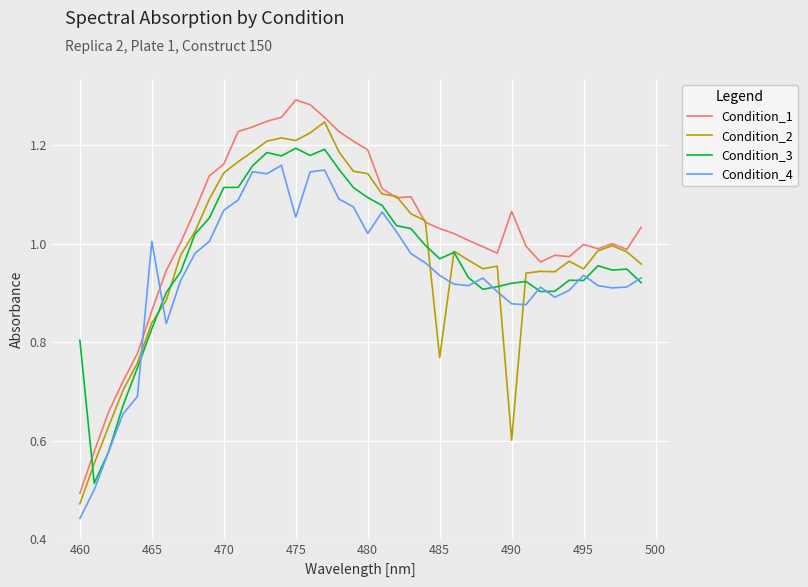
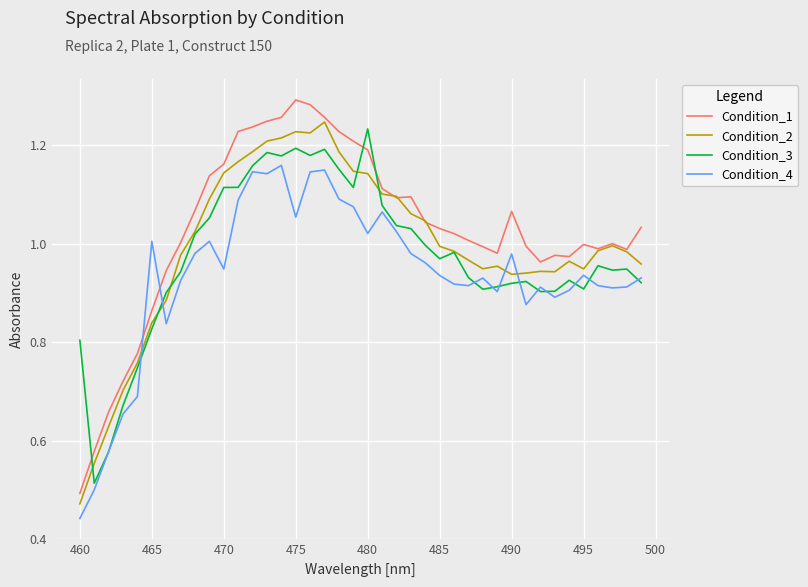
Condition_4, 470: 1.07 -> 0.95
Condition_2, 475: 1.21 -> 1.23
Condition_3, 480: 1.09 -> 1.23
Condition_2, 485: 0.77 -> 0.99
Condition_2, 490: 0.60 -> 0.94
Condition_4, 490: 0.88 -> 0.98
Condition_3, 495: 0.93 -> 0.91
